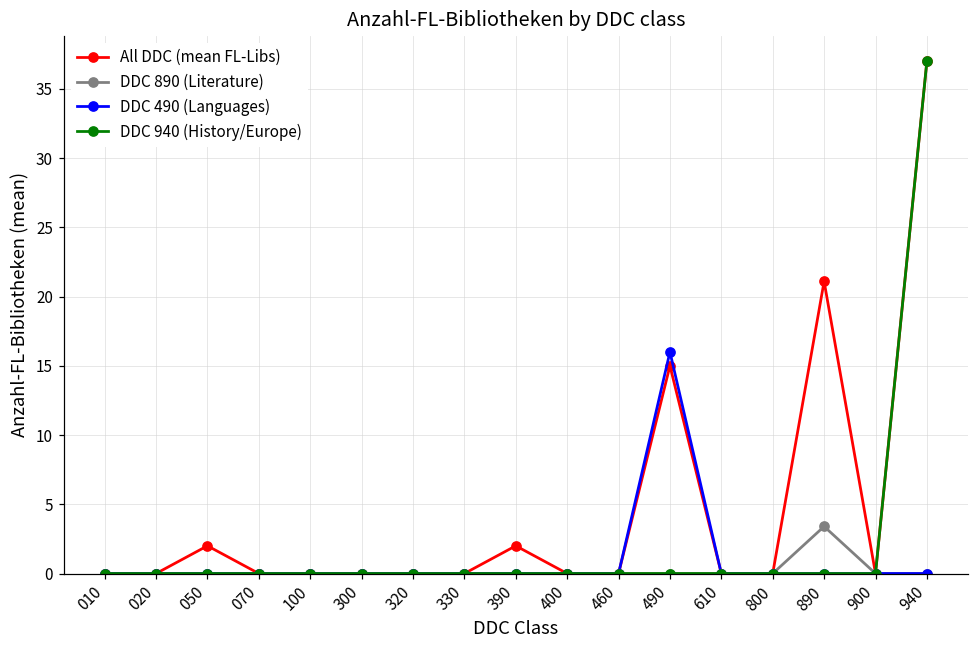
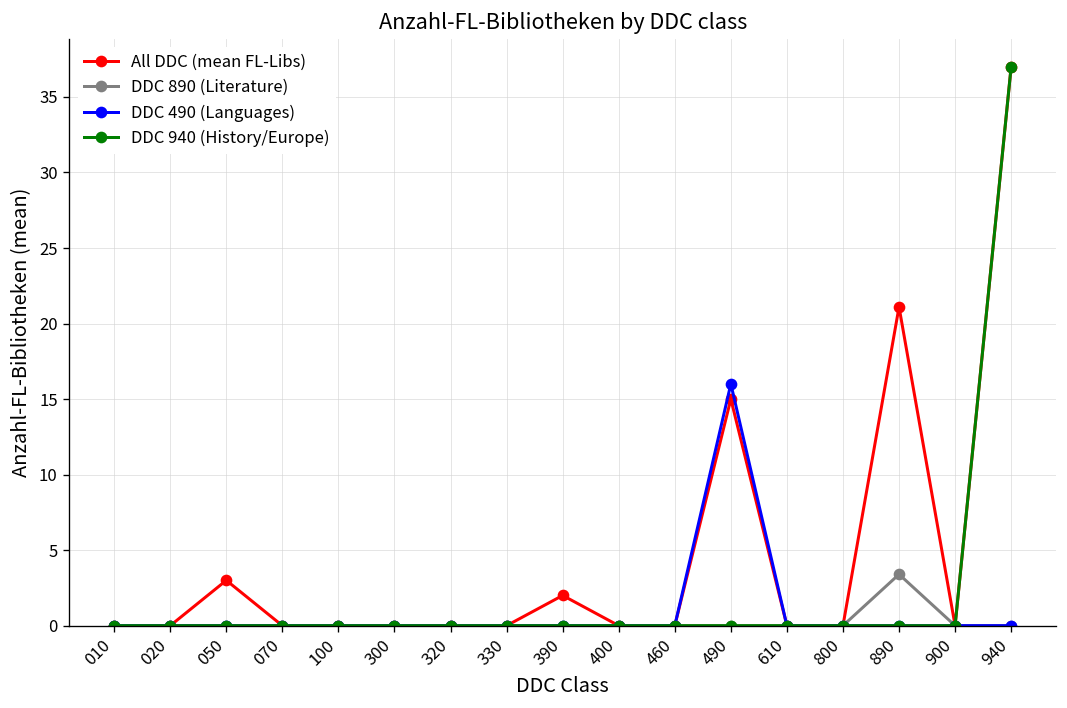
All DDC (mean FL-Libs), 050: 2 -> 3
